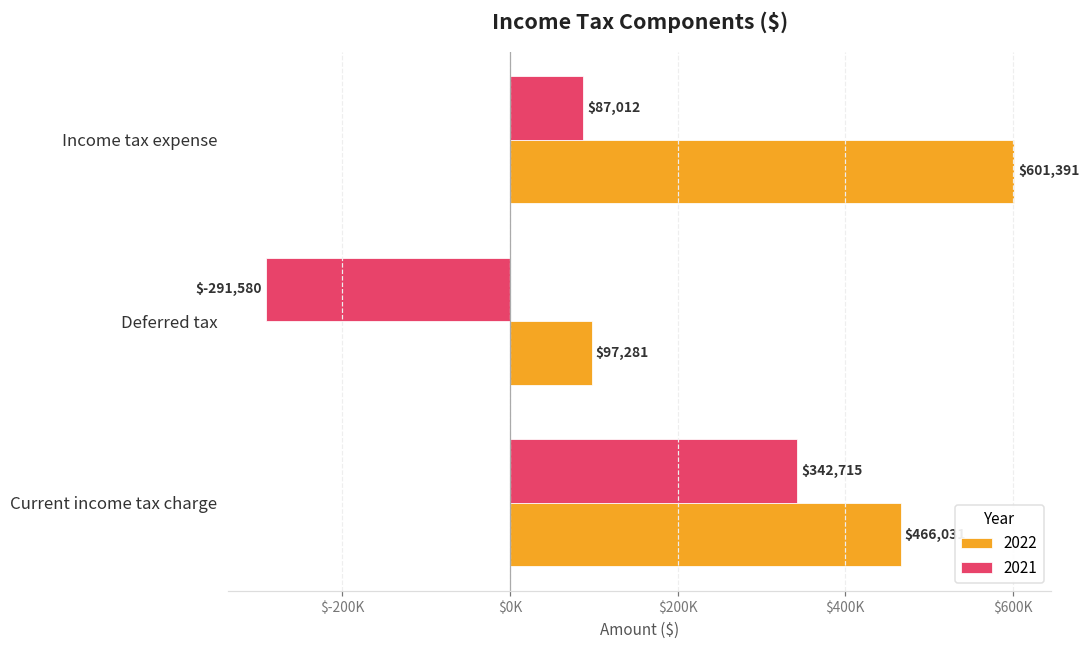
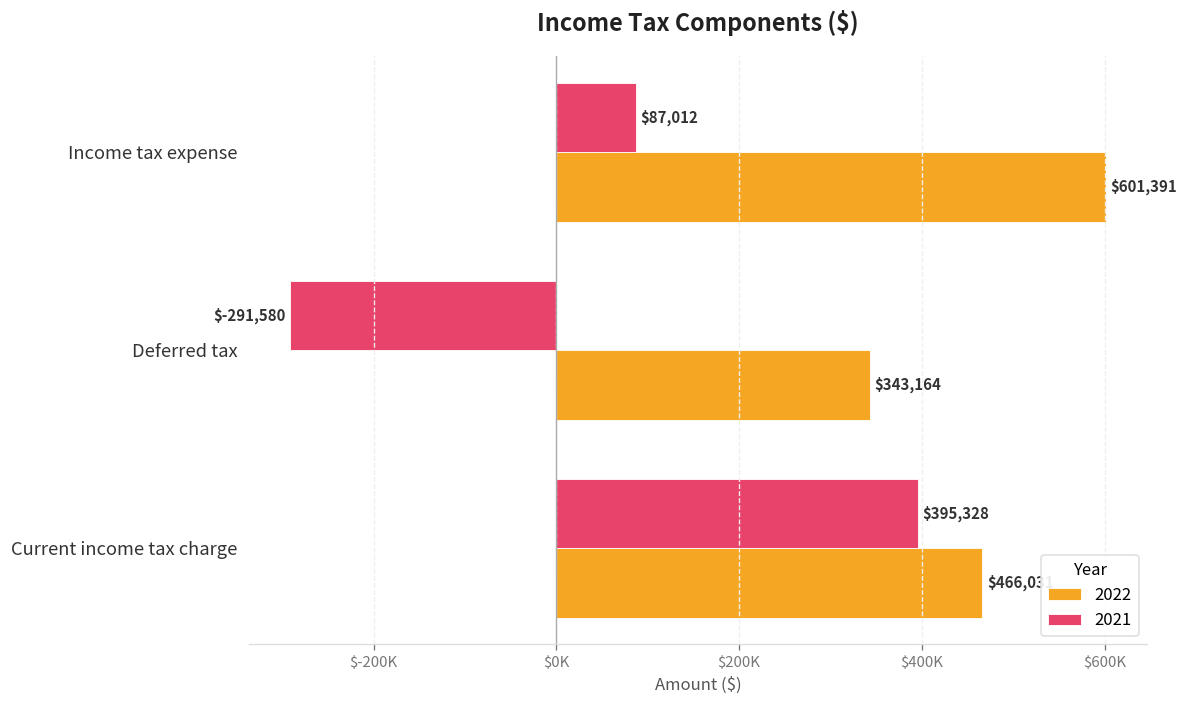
2022, Deferred tax: $97,281 -> $343,164
2021, Current income tax charge: $342,715 -> $395,328
